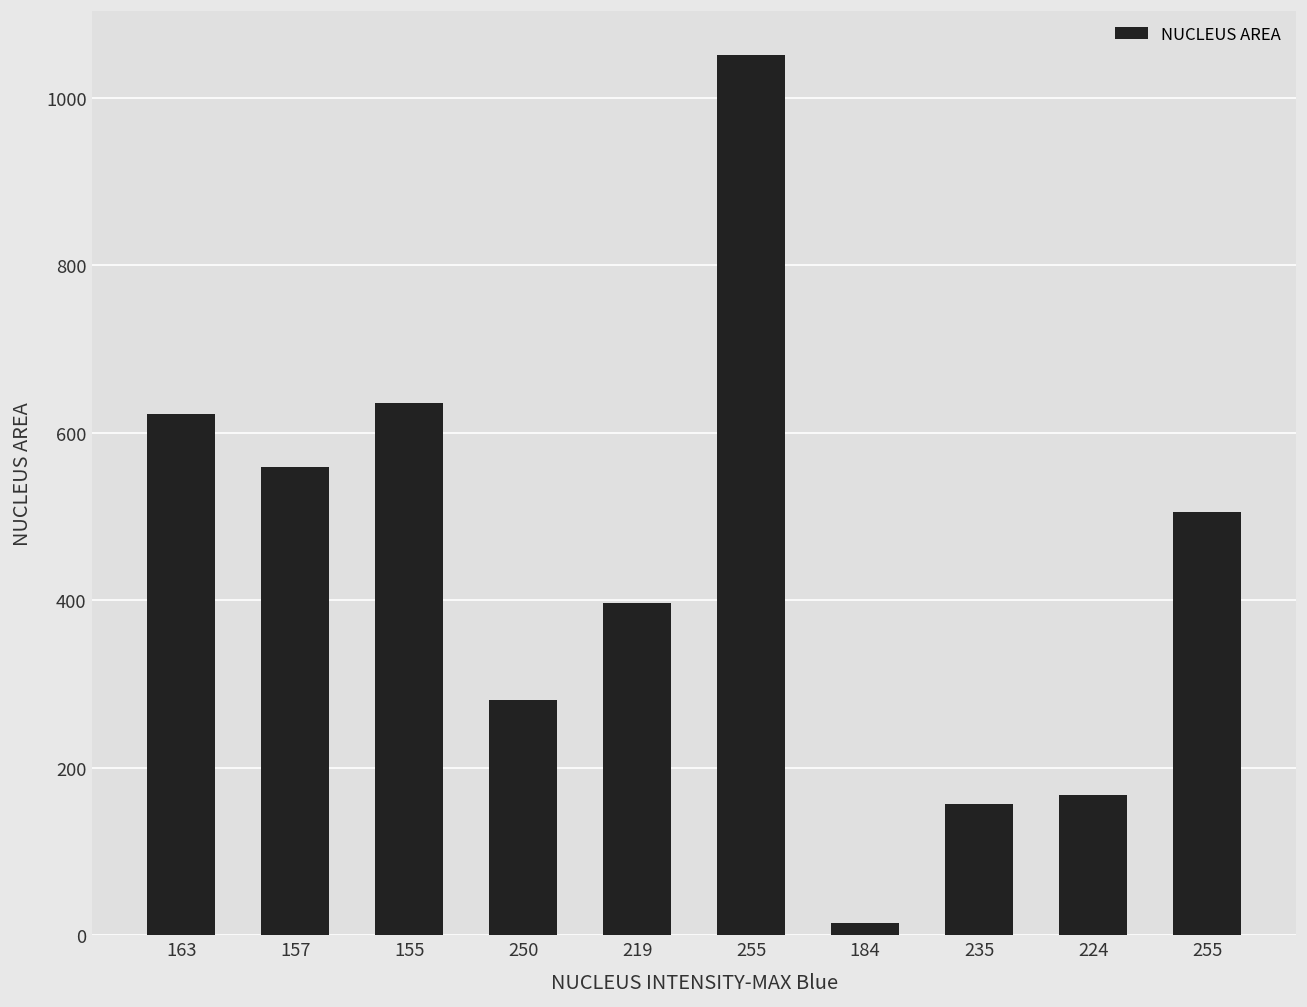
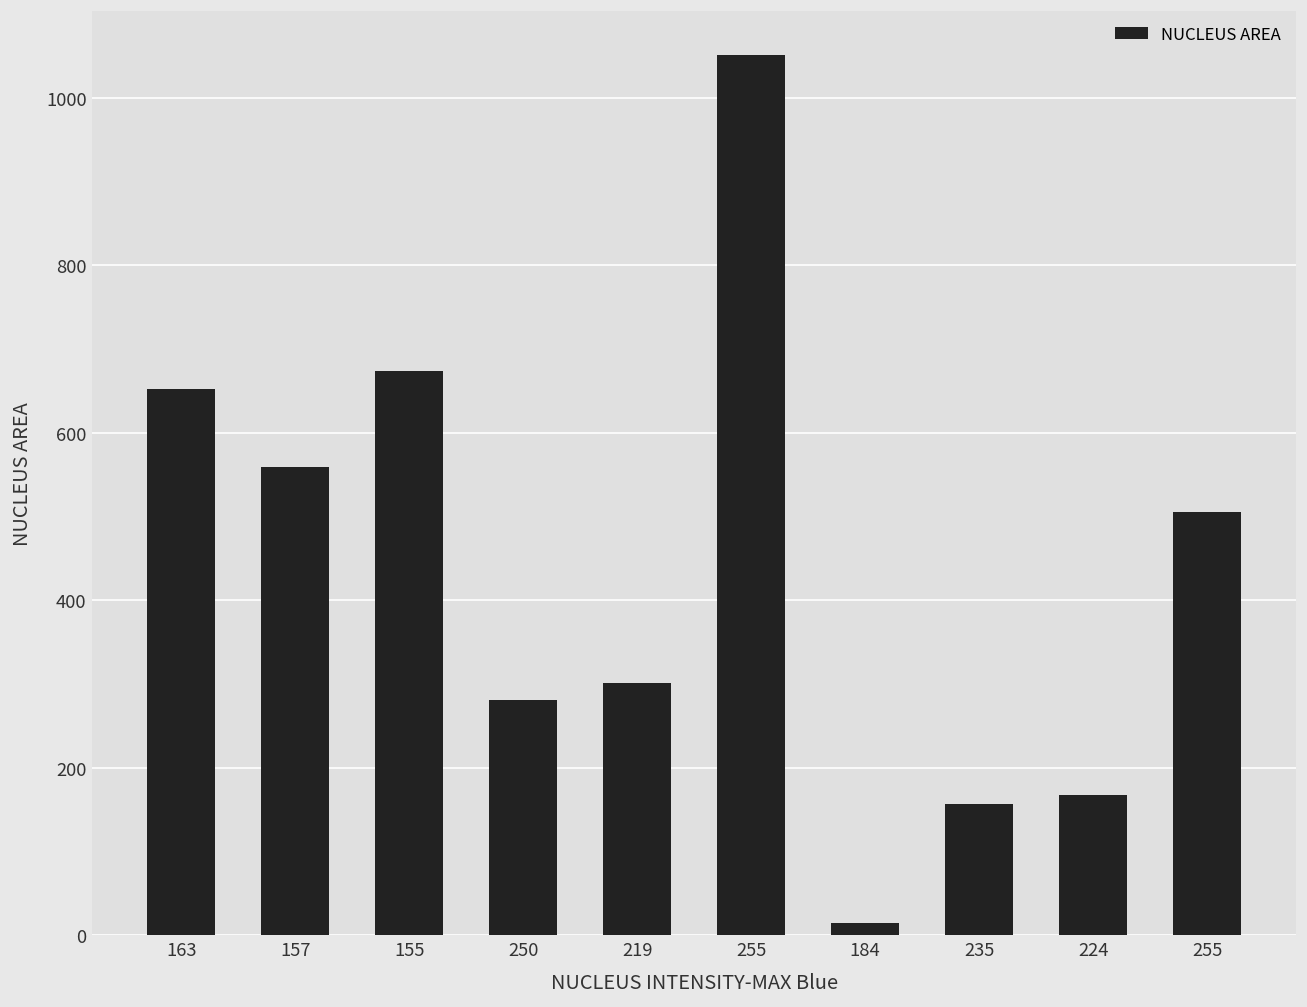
163: 620 -> 650
155: 640 -> 670
219: 400 -> 300
